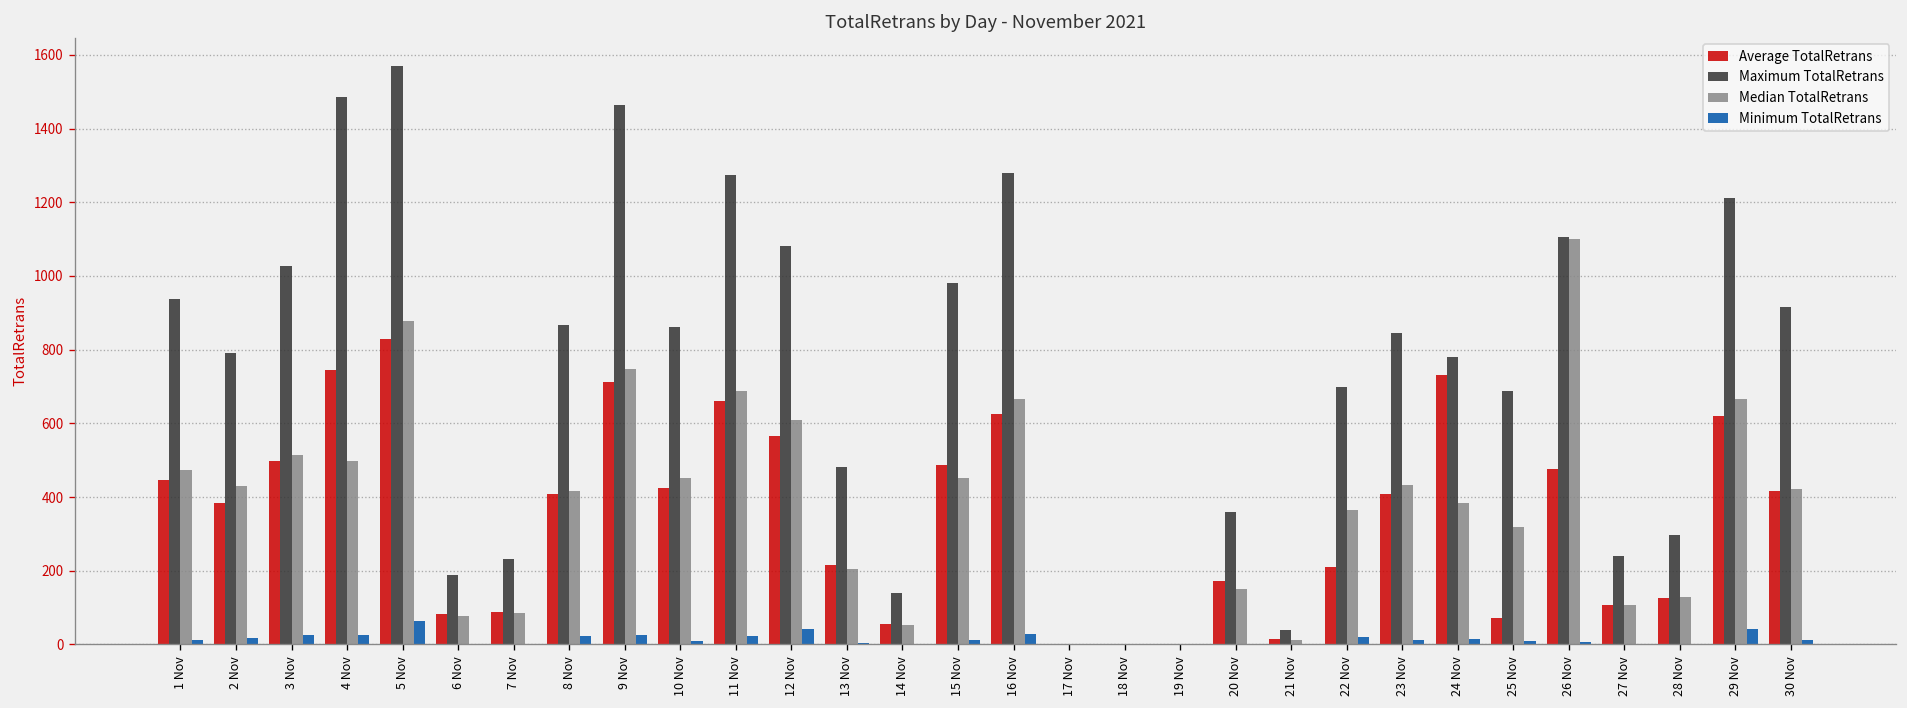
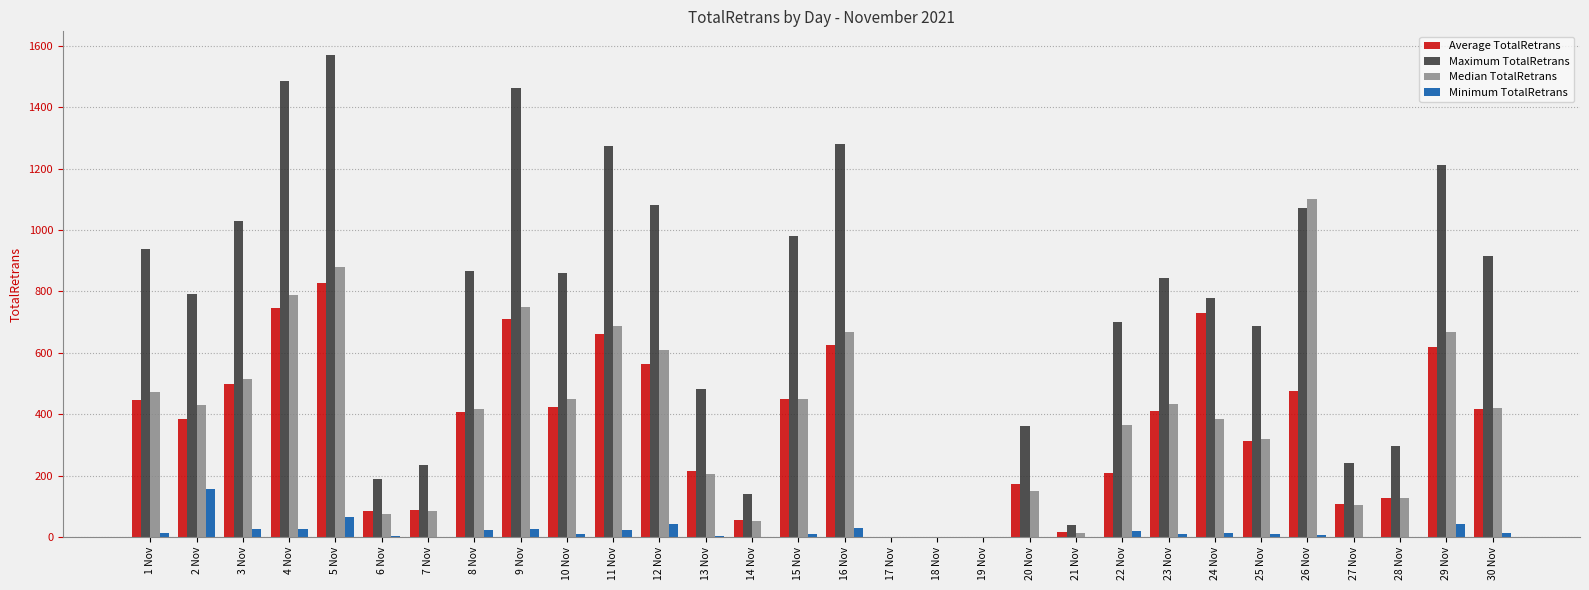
Minimum TotalRetrans, 2 Nov: 20 -> 160
Median TotalRetrans, 4 Nov: 500 -> 790
Average TotalRetrans, 15 Nov: 490 -> 450
Average TotalRetrans, 25 Nov: 70 -> 310
Maximum TotalRetrans, 26 Nov: 1110 -> 1070
